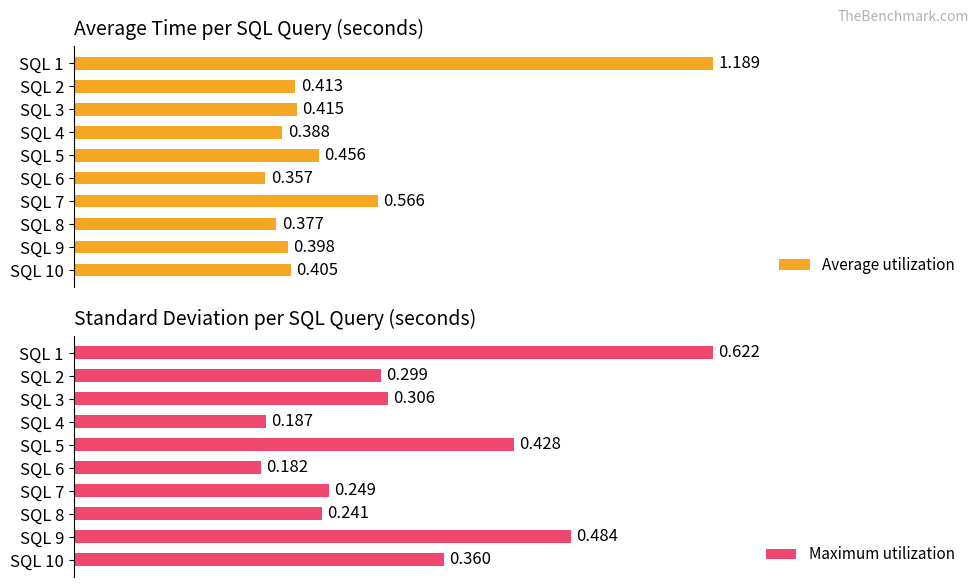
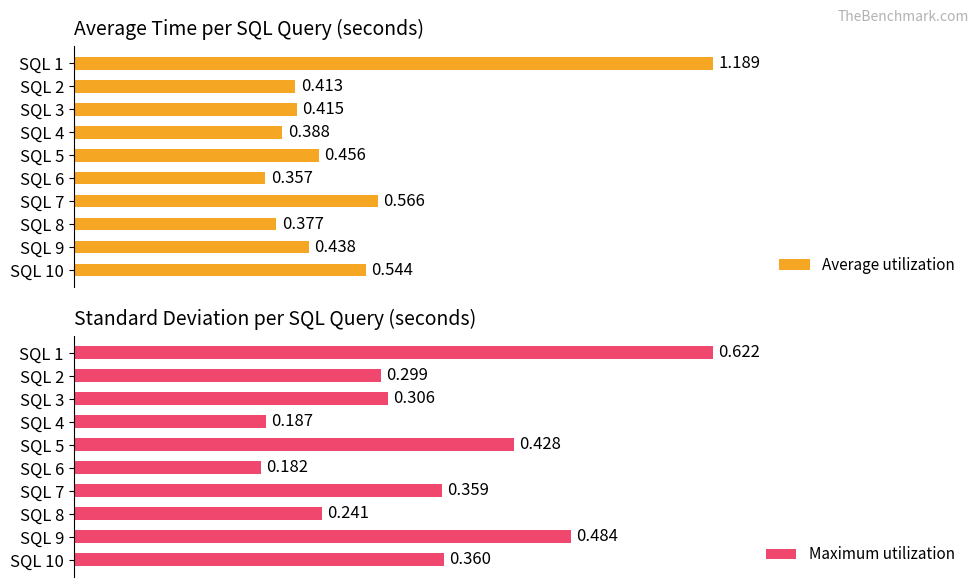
Average Time per SQL Query (seconds), SQL 9: 0.398 -> 0.438
Average Time per SQL Query (seconds), SQL 10: 0.405 -> 0.544
Standard Deviation per SQL Query (seconds), SQL 7: 0.249 -> 0.359
